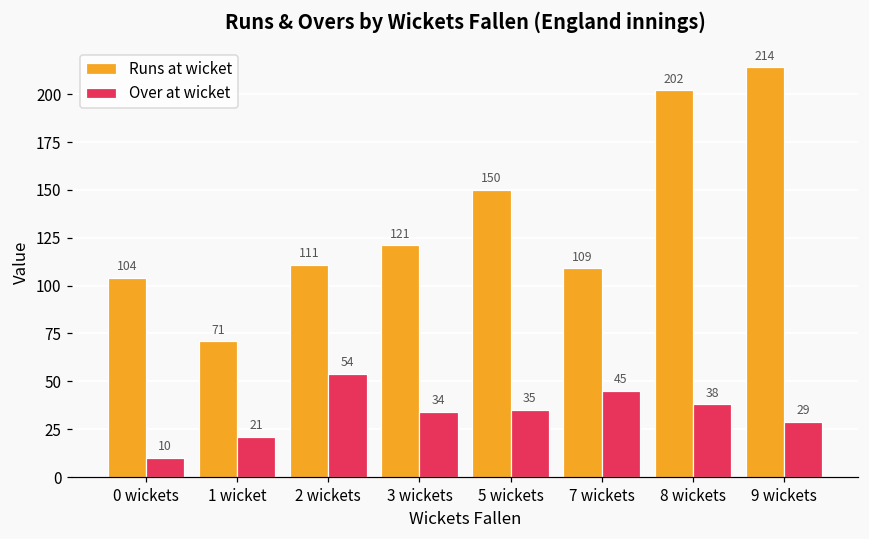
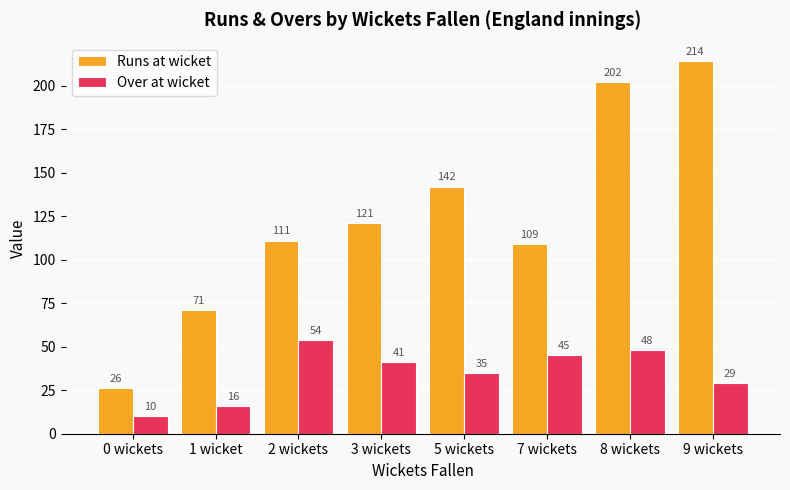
Runs at wicket, 0 wickets: 104 -> 26
Over at wicket, 1 wicket: 21 -> 16
Over at wicket, 3 wickets: 34 -> 41
Runs at wicket, 5 wickets: 150 -> 142
Over at wicket, 8 wickets: 38 -> 48
